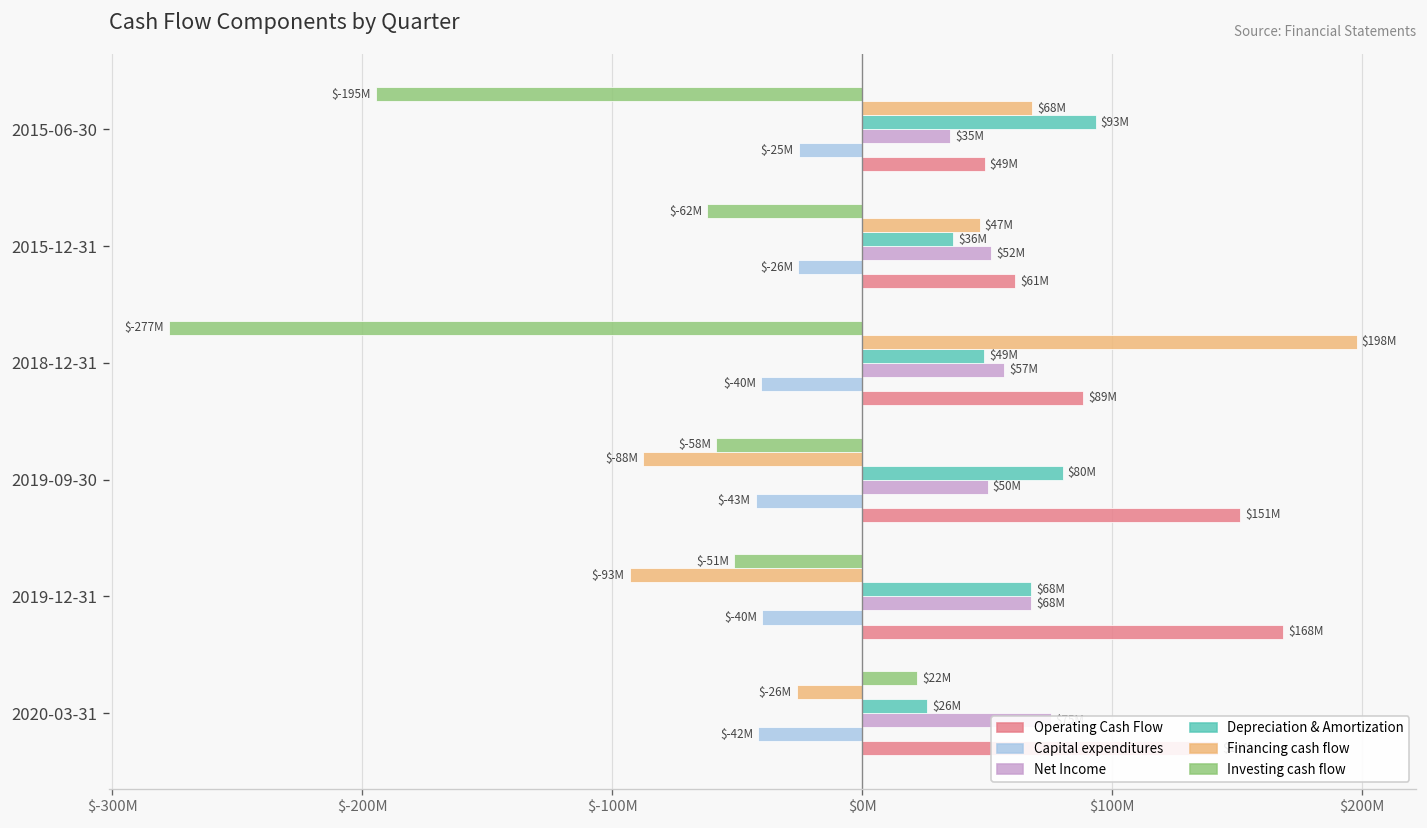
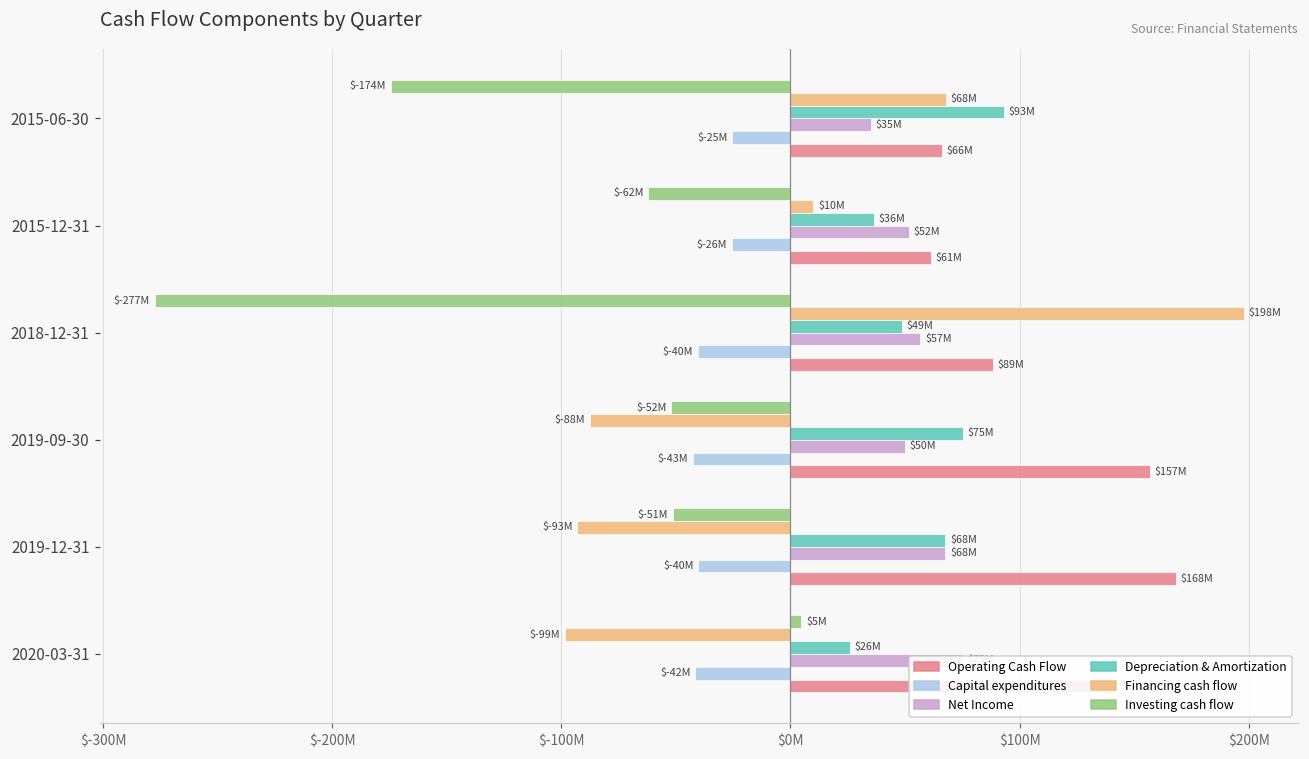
Investing cash flow, 2015-06-30: $-195M -> $-174M
Operating Cash Flow, 2015-06-30: $49M -> $66M
Financing cash flow, 2015-12-31: $47M -> $10M
Investing cash flow, 2019-09-30: $-58M -> $-52M
Depreciation & Amortization, 2019-09-30: $80M -> $75M
Operating Cash Flow, 2019-09-30: $151M -> $157M
Investing cash flow, 2020-03-31: $22M -> $5M
Financing cash flow, 2020-03-31: $-26M -> $-99M
